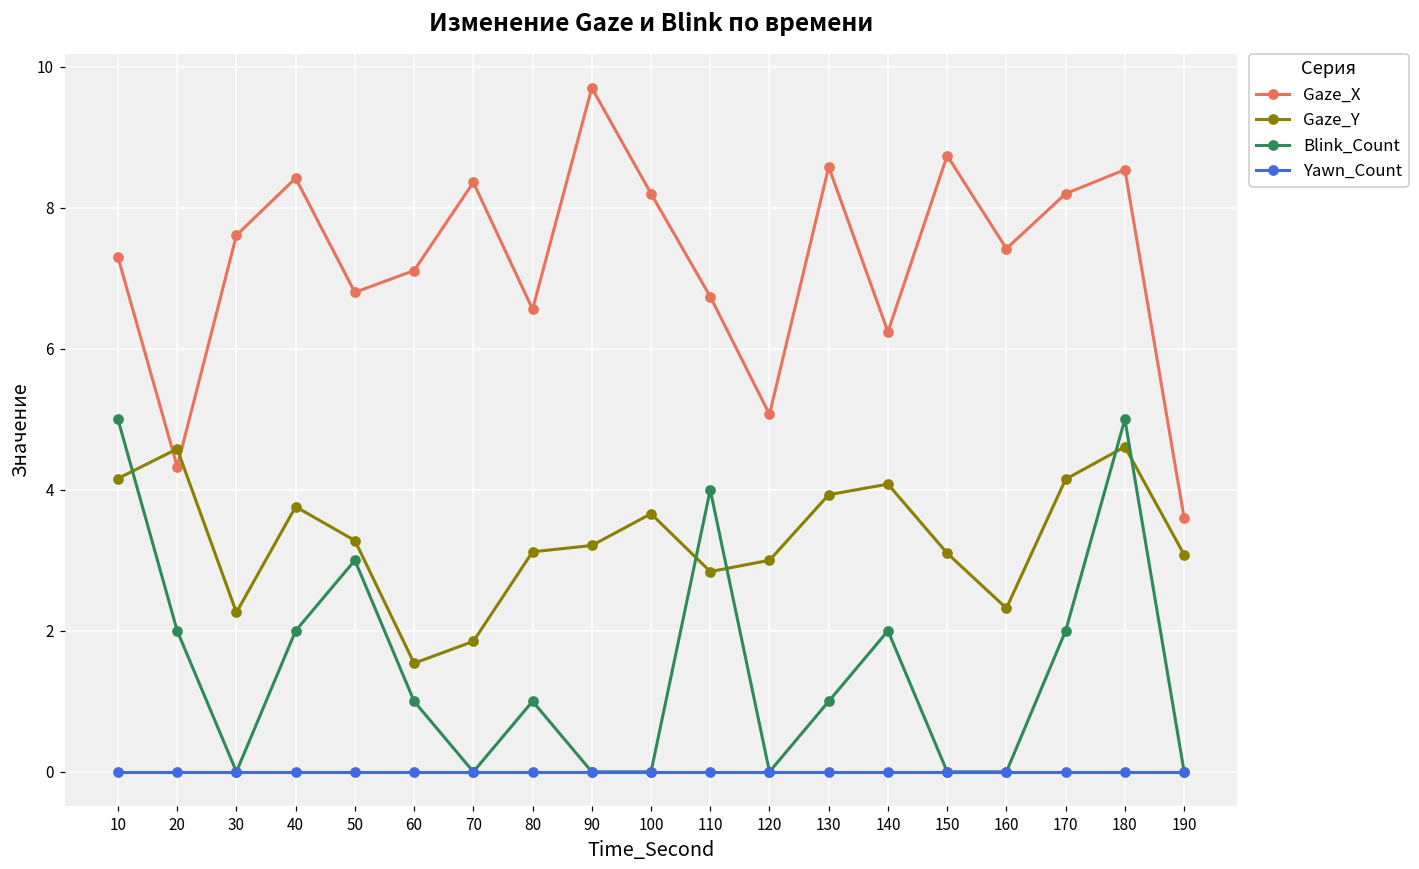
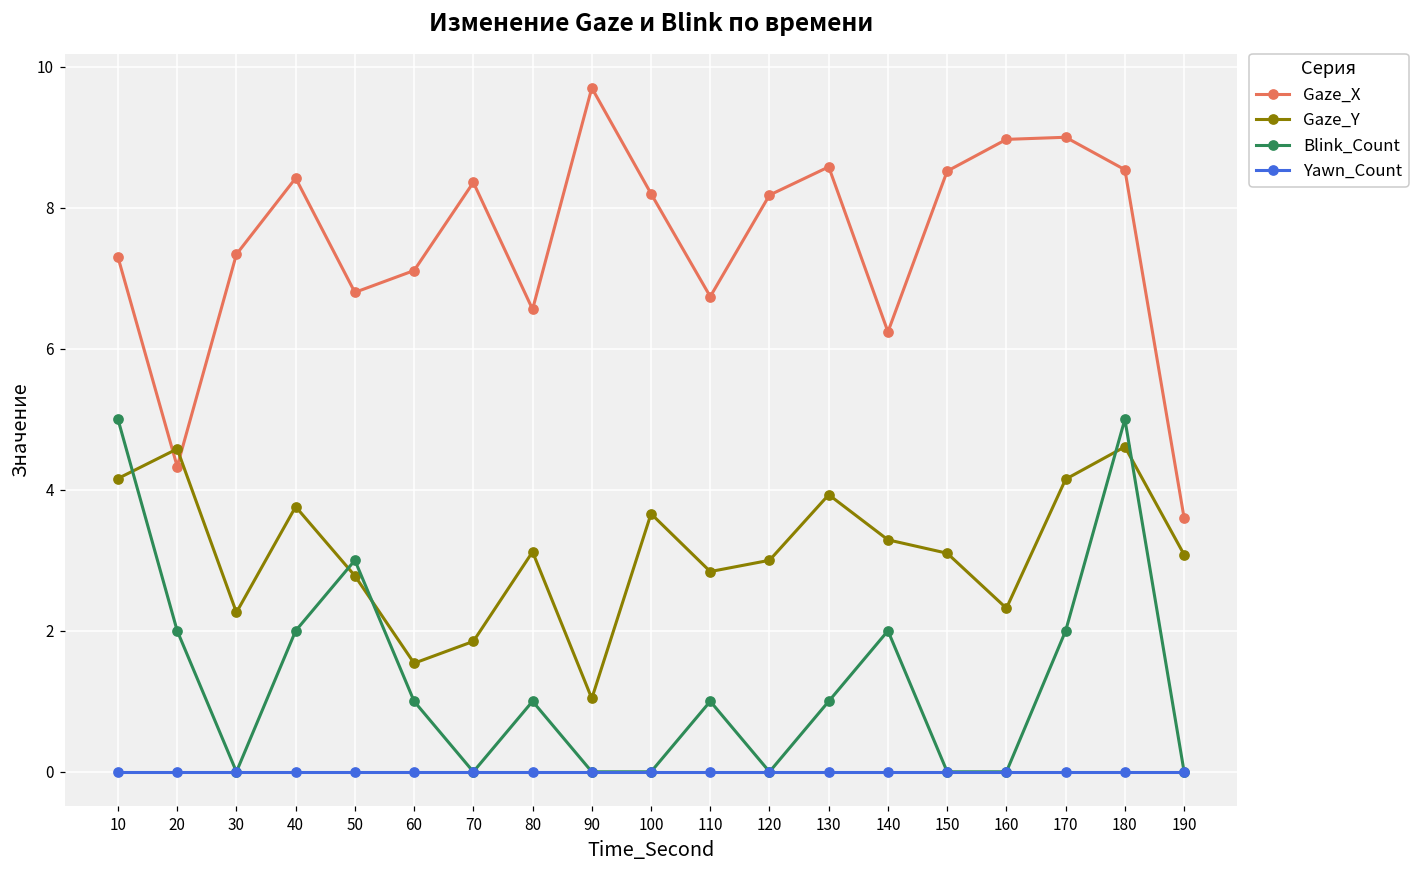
Gaze_X, 30: 7.6 -> 7.3
Gaze_Y, 50: 3.3 -> 2.8
Gaze_Y, 90: 3.2 -> 1.0
Blink_Count, 110: 4 -> 1
Gaze_X, 120: 5.1 -> 8.2
Gaze_Y, 140: 4.1 -> 3.3
Gaze_X, 150: 8.7 -> 8.5
Gaze_X, 160: 7.4 -> 9.0
Gaze_X, 170: 8.2 -> 9.0
